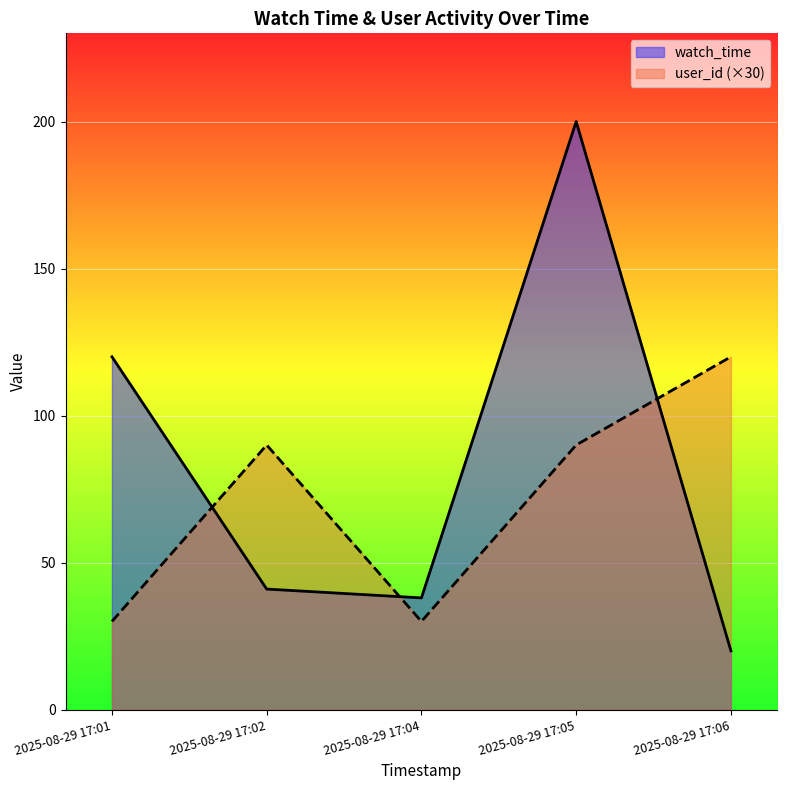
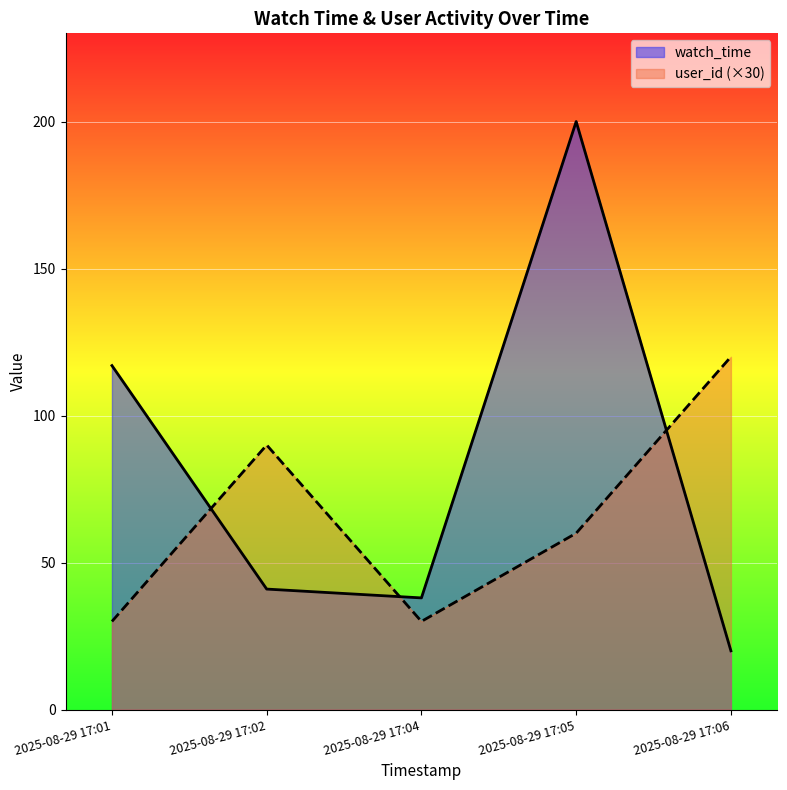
watch_time, 2025-08-29 17:01: 120 -> 117
user_id (×30), 2025-08-29 17:05: 90 -> 60
